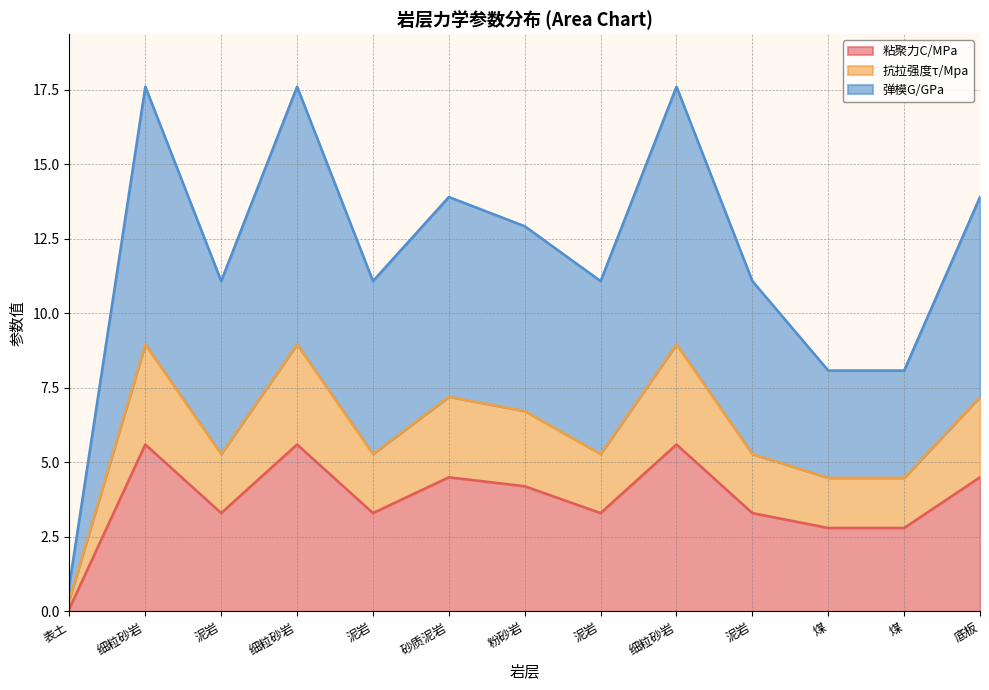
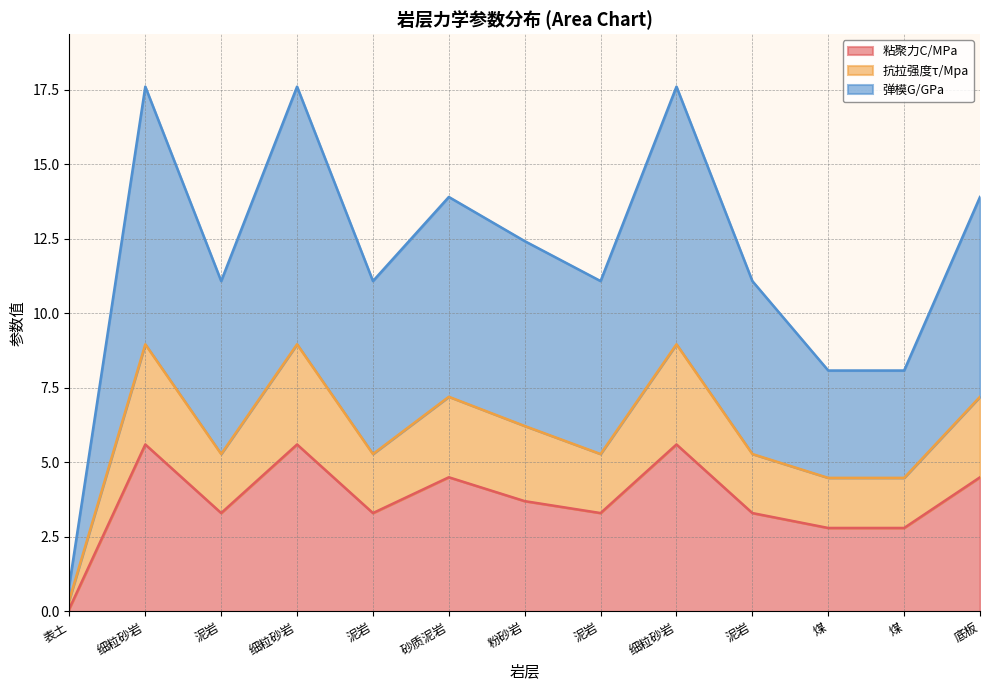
粘聚力C/MPa, 粉砂岩: 4.2 -> 3.7
